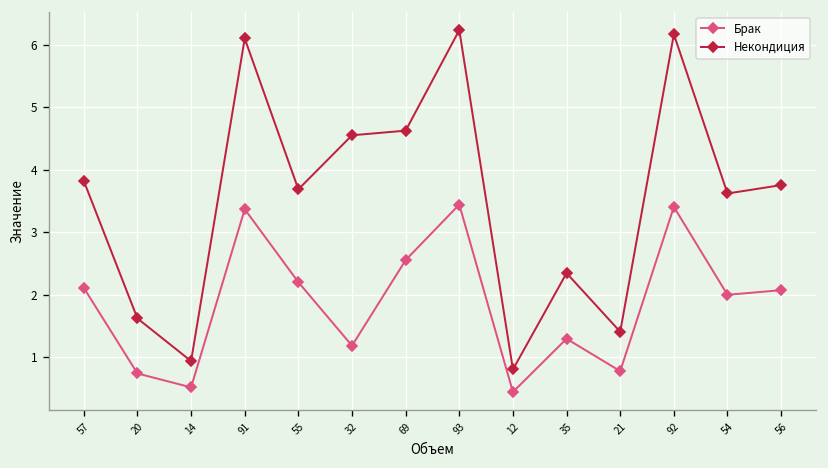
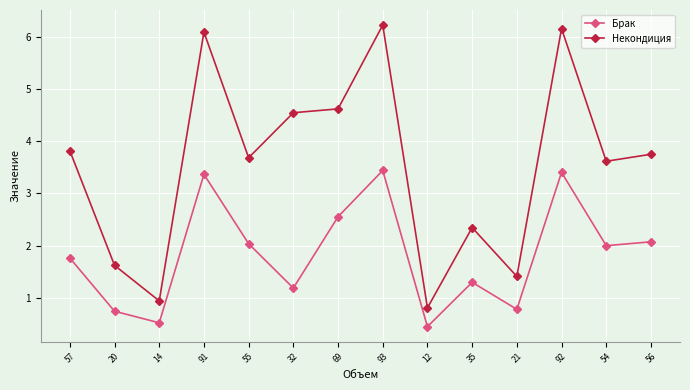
Брак, 57: 2.1 -> 1.8
Брак, 55: 2.2 -> 2.0
